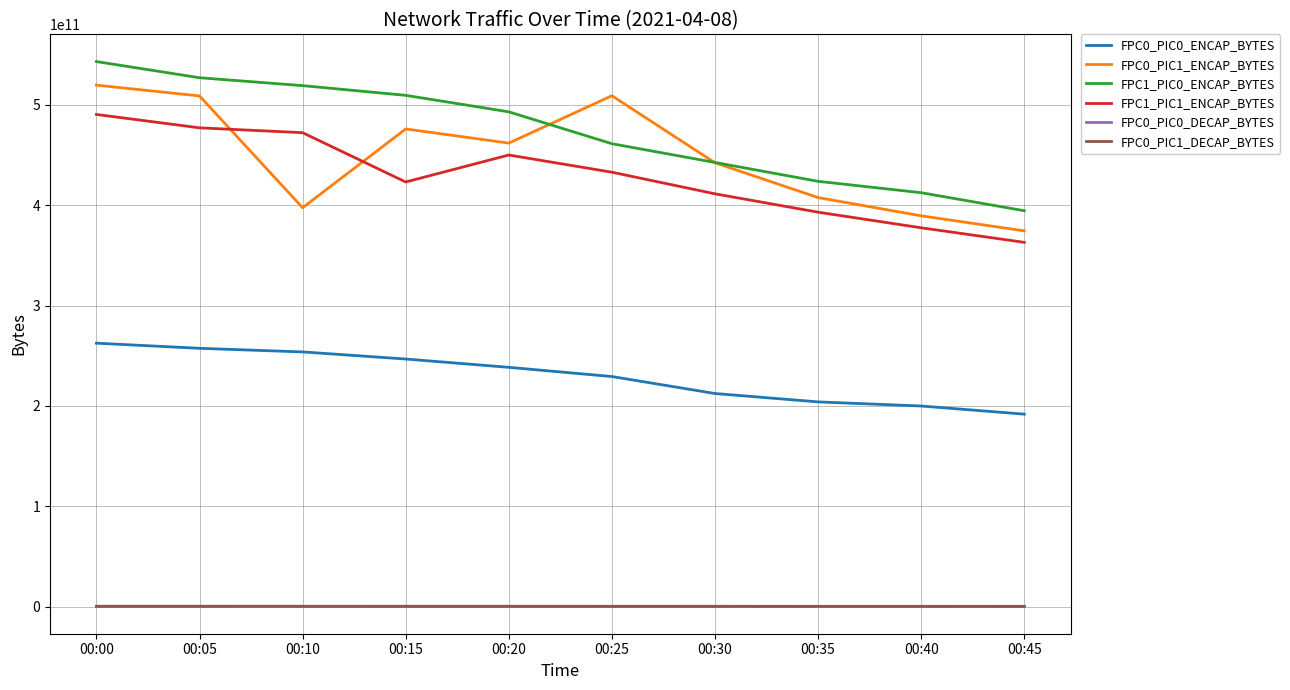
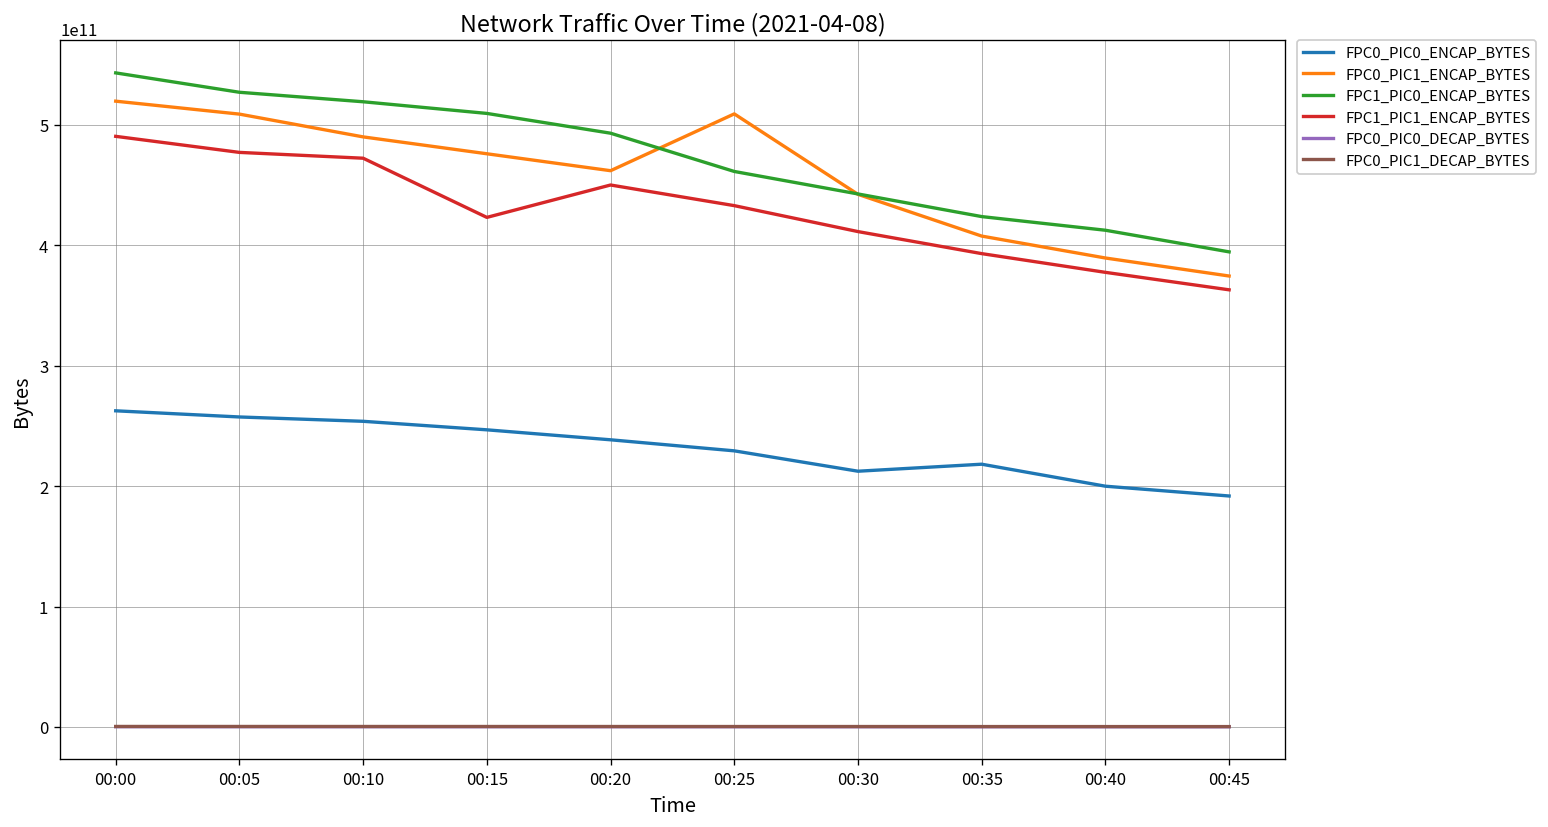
FPC0_PIC1_ENCAP_BYTES, 00:10: 398000000000 -> 490000000000
FPC0_PIC0_ENCAP_BYTES, 00:35: 204000000000 -> 218000000000
